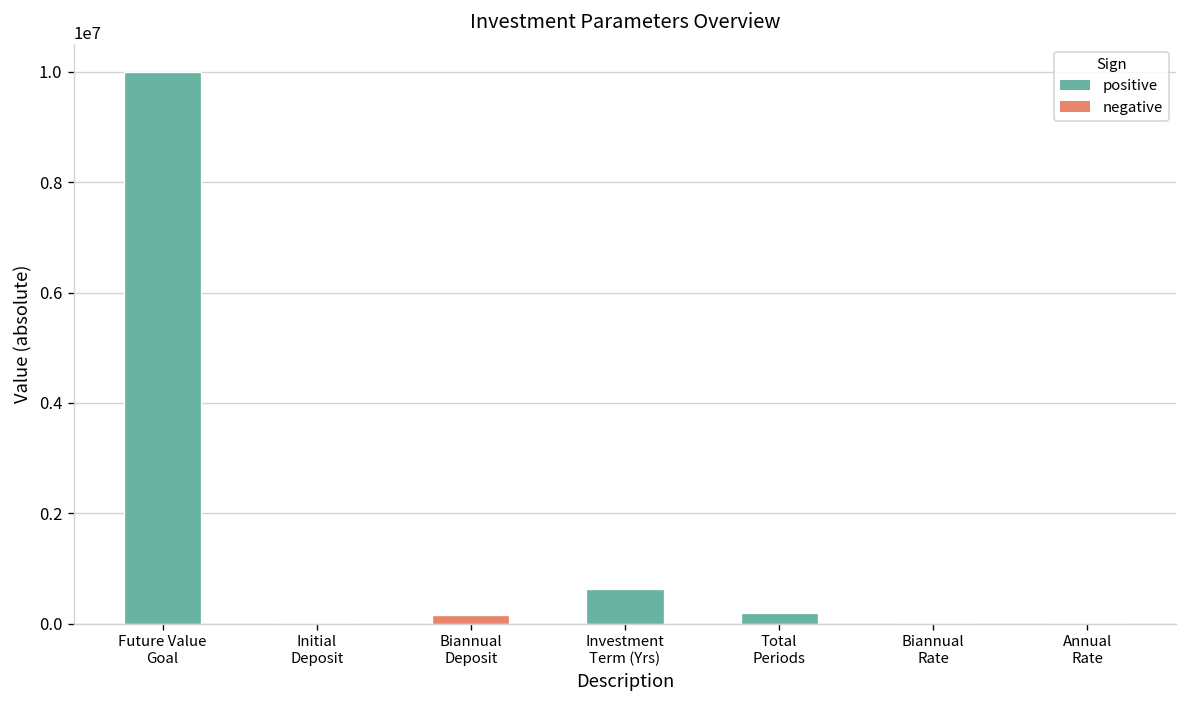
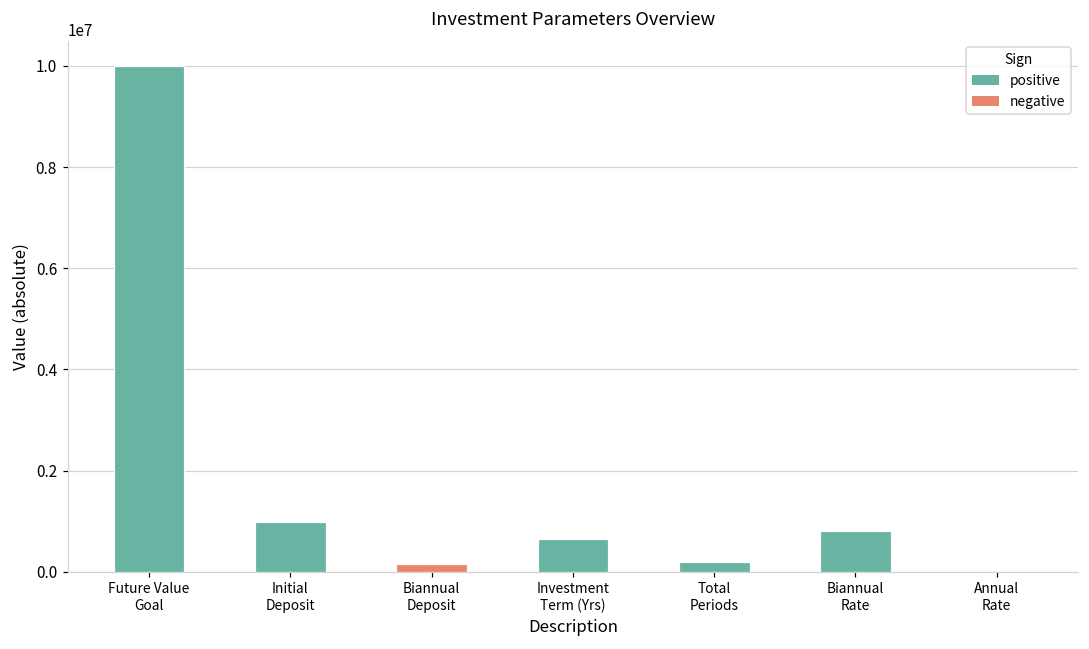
Initial Deposit: 0 -> 1000000
Biannual Rate: 0 -> 800000
